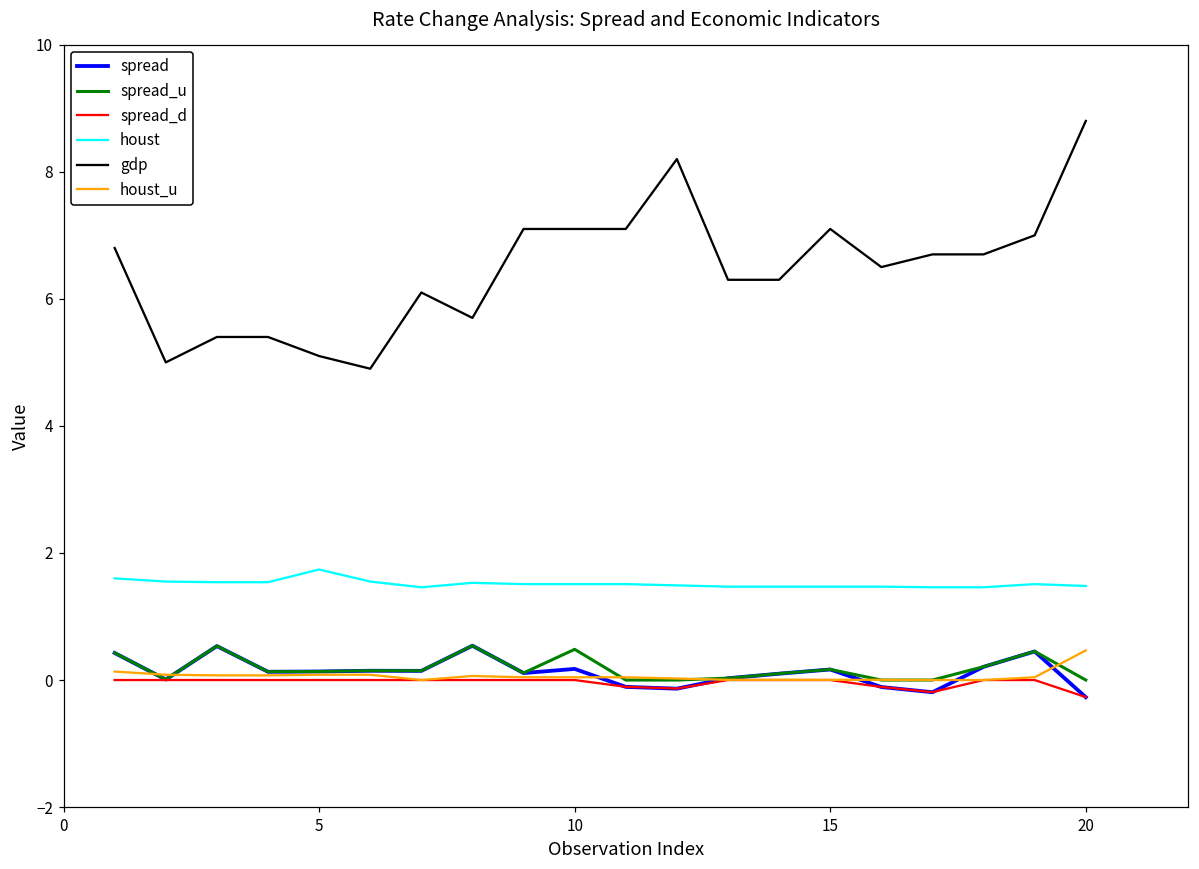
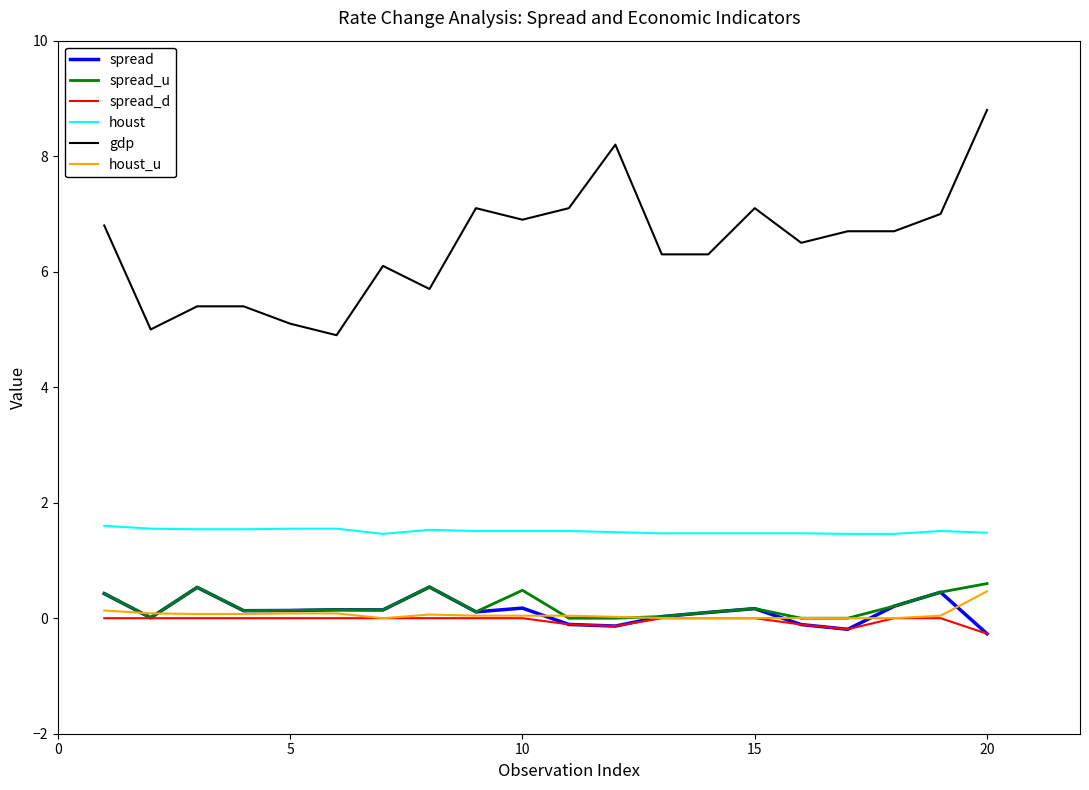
houst, 5: 1.7 -> 1.6
gdp, 10: 7.1 -> 6.9
spread_u, 20: 0.0 -> 0.6
